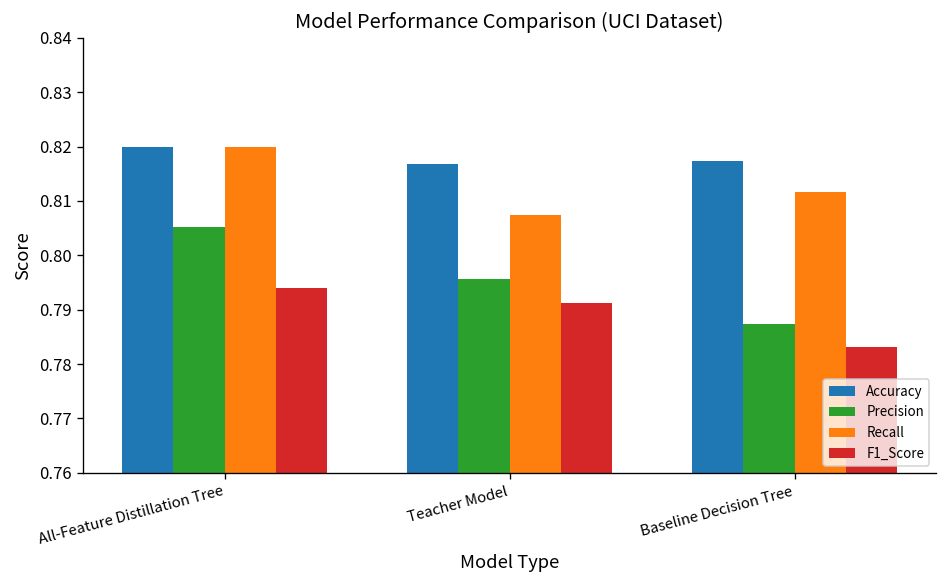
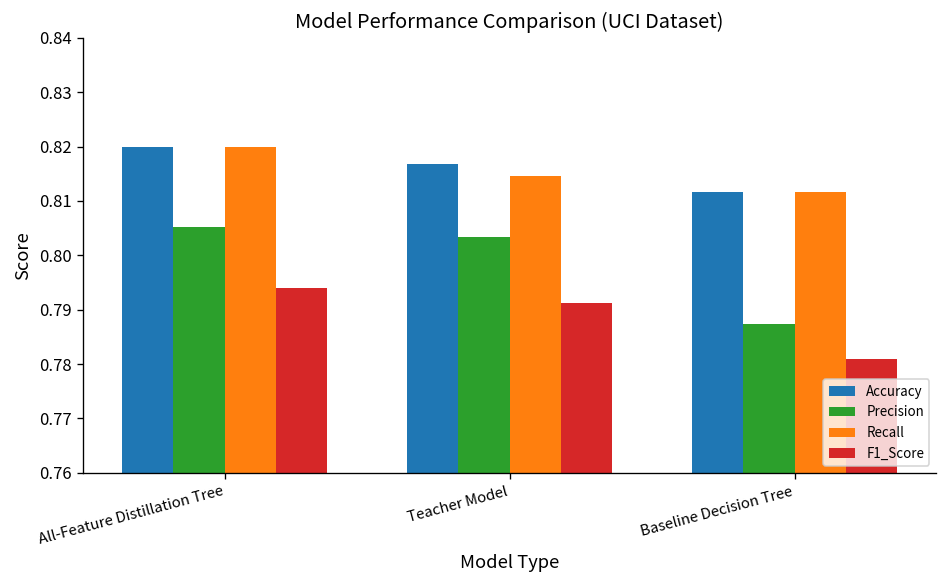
Precision, Teacher Model: 0.796 -> 0.803
Recall, Teacher Model: 0.807 -> 0.815
Accuracy, Baseline Decision Tree: 0.817 -> 0.812
F1_Score, Baseline Decision Tree: 0.783 -> 0.781
